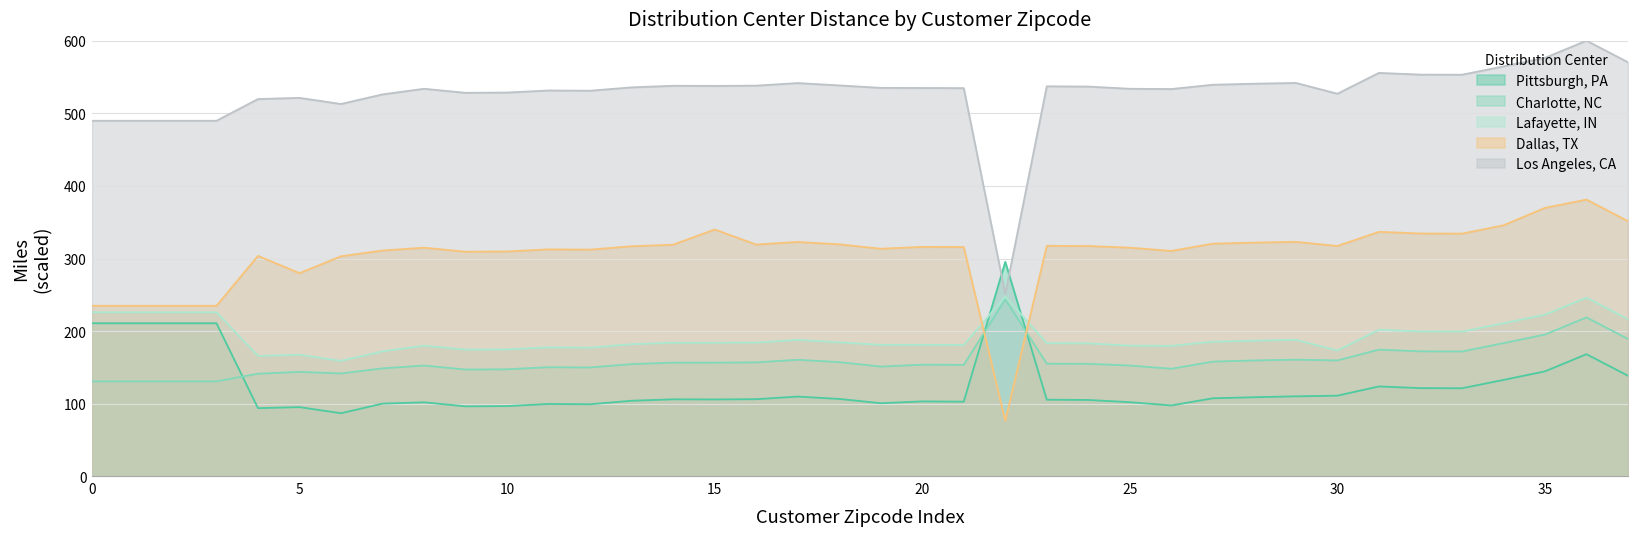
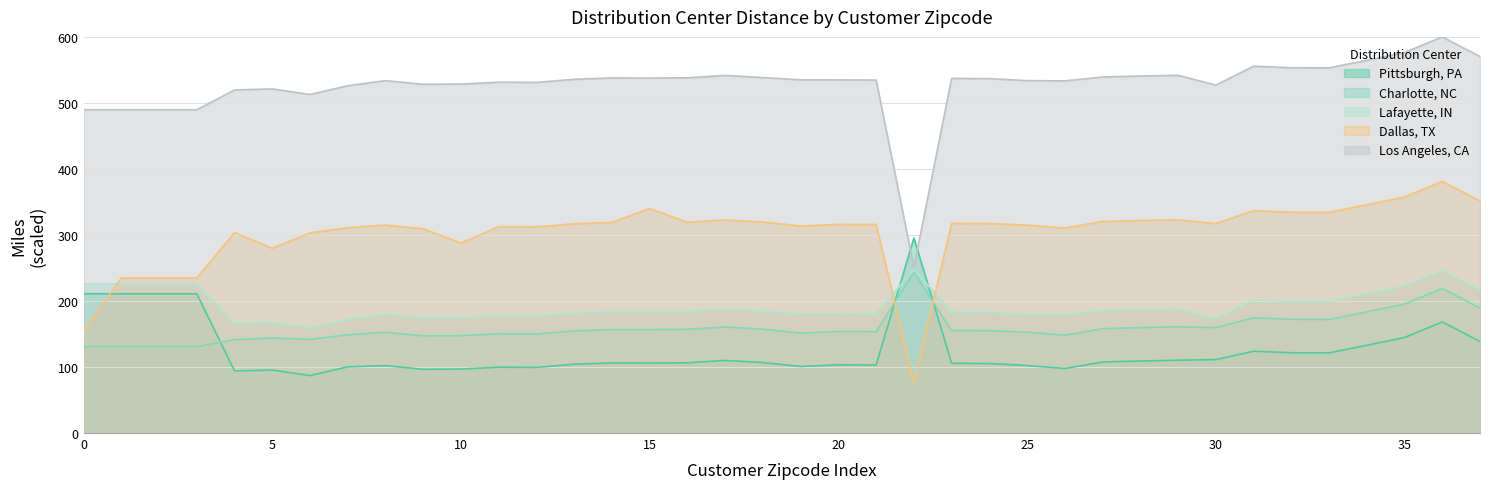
Dallas, TX, 0: 230 -> 150
Dallas, TX, 10: 310 -> 290
Dallas, TX, 35: 370 -> 360
